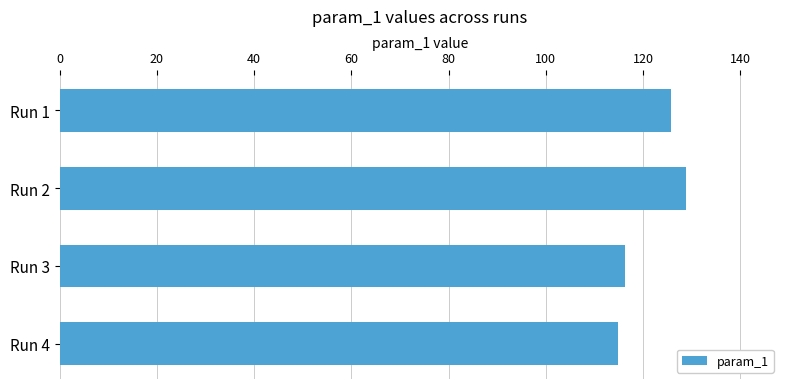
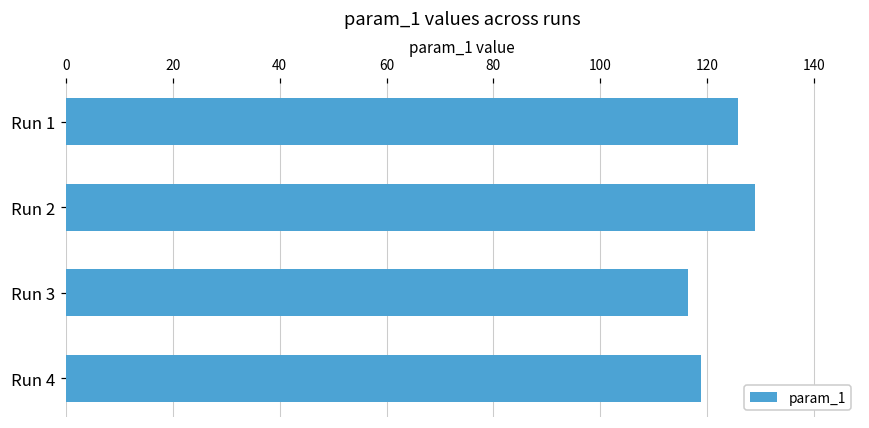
Run 4: 115 -> 119
